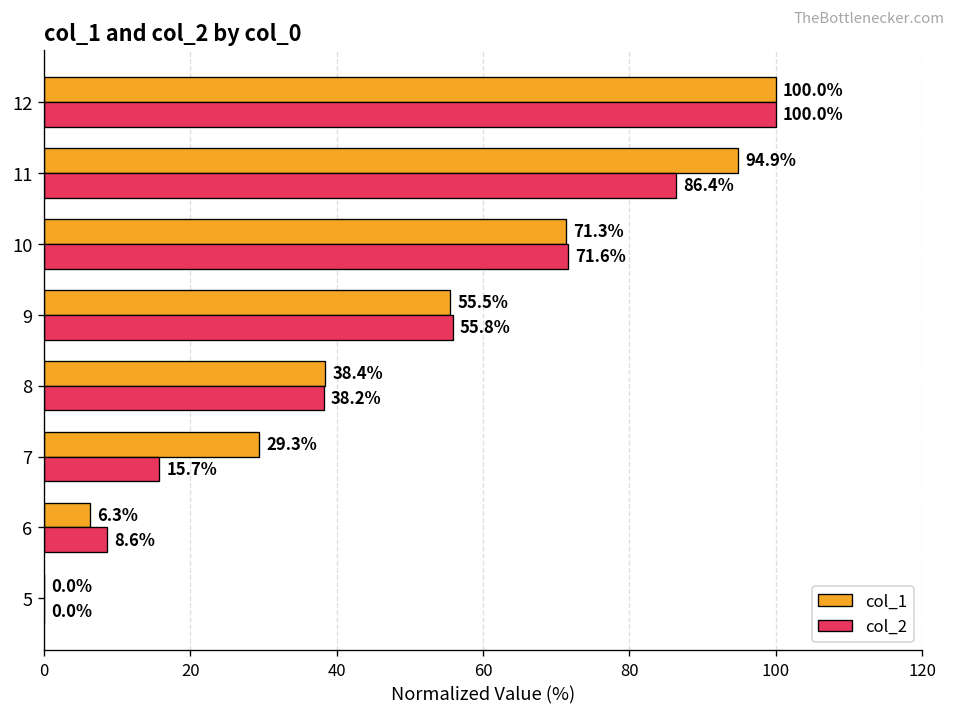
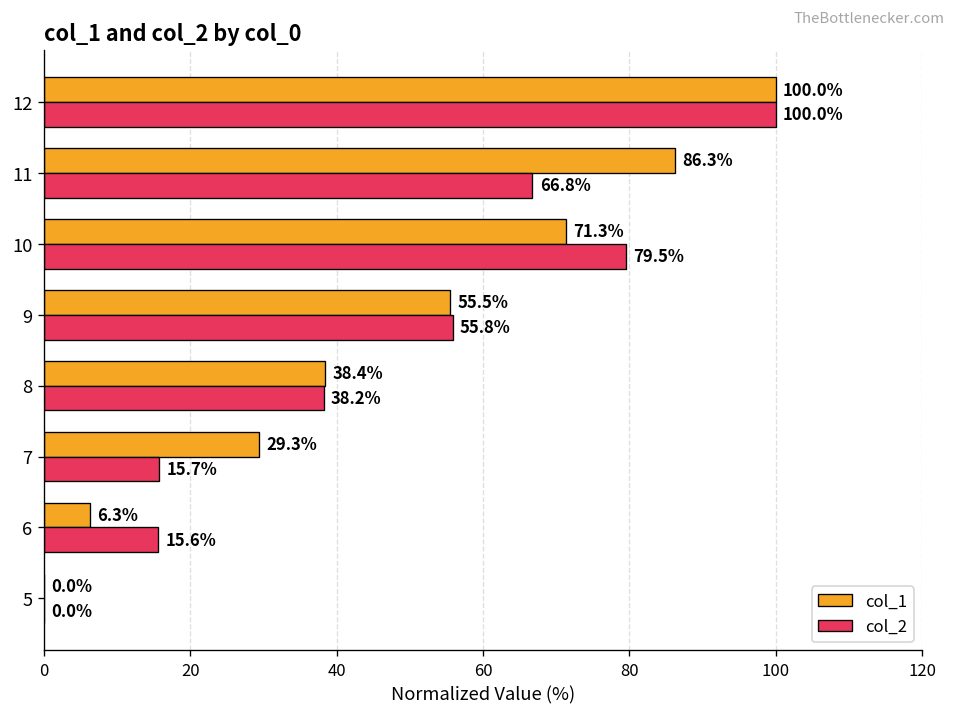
col_1, 11: 94.9% -> 86.3%
col_2, 11: 86.4% -> 66.8%
col_2, 10: 71.6% -> 79.5%
col_2, 6: 8.6% -> 15.6%
